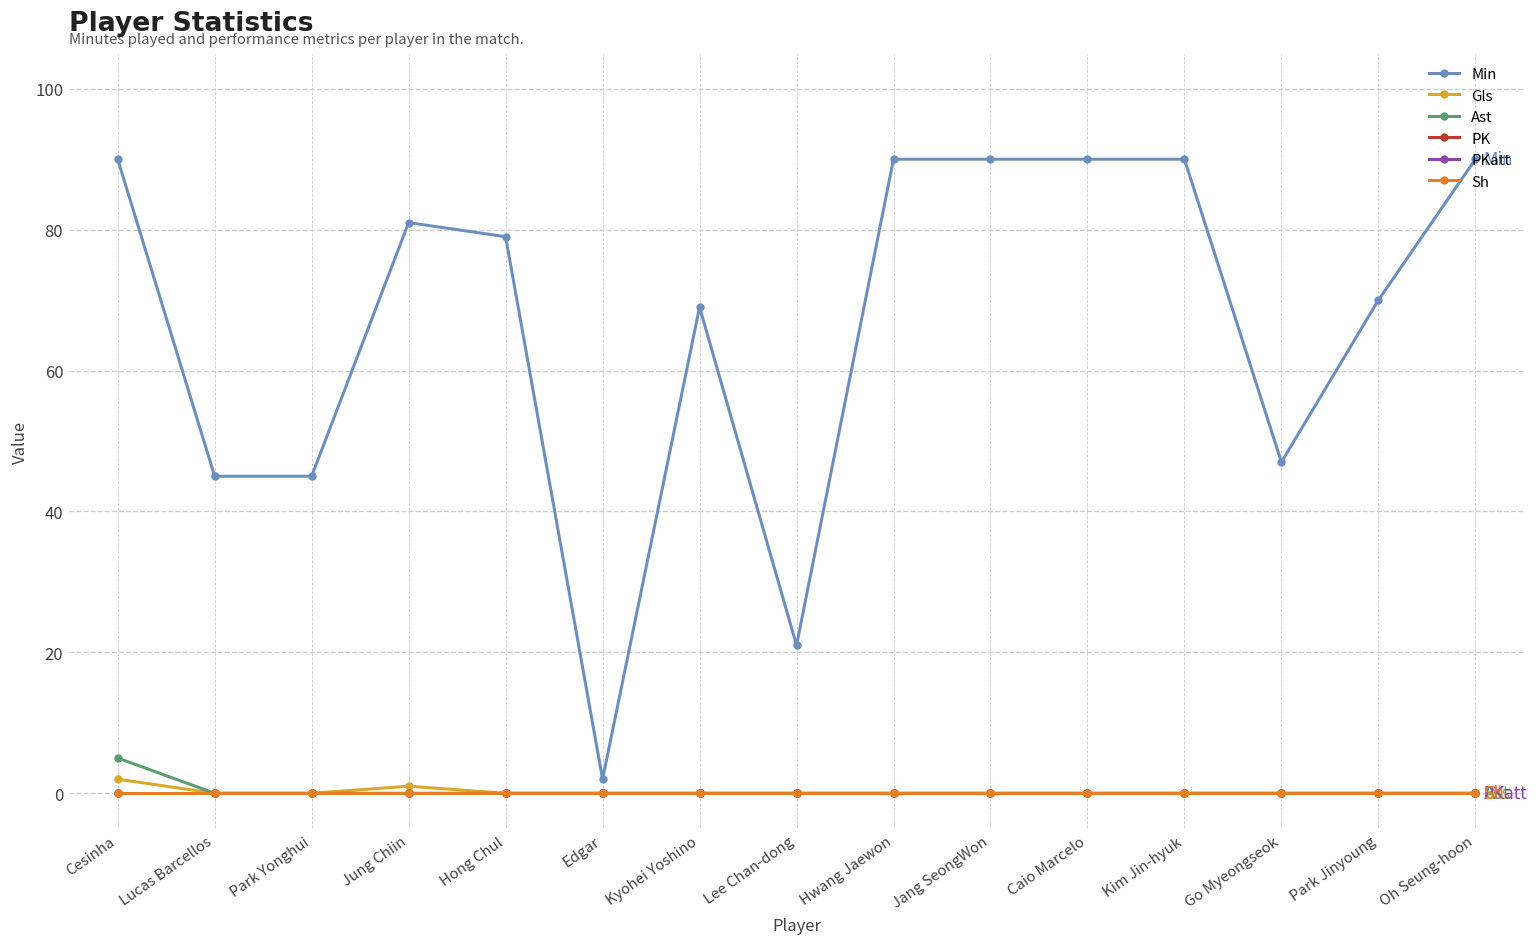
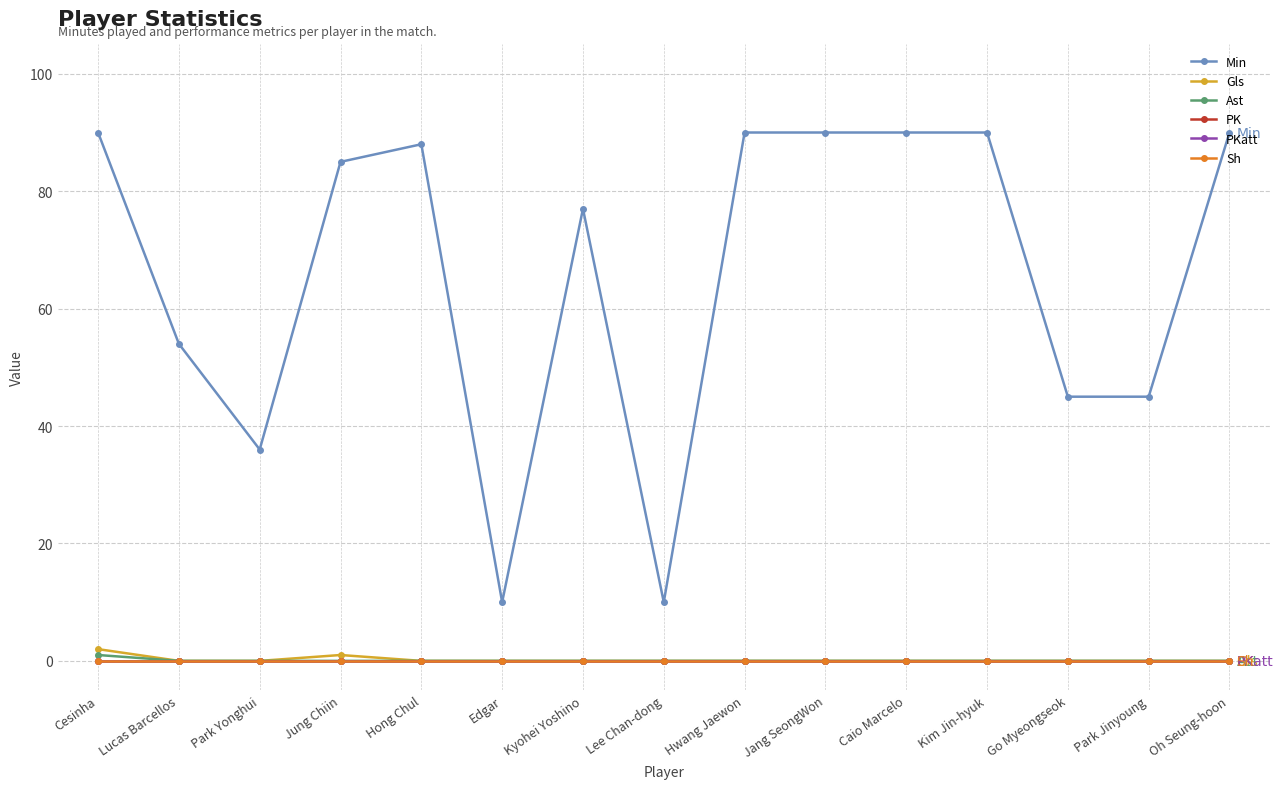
Ast, Cesinha: 5 -> 1
Min, Lucas Barcellos: 45 -> 54
Min, Park Yonghui: 45 -> 36
Min, Jung Chiin: 81 -> 85
Min, Hong Chul: 79 -> 88
Min, Edgar: 2 -> 10
Min, Kyohei Yoshino: 69 -> 77
Min, Lee Chan-dong: 21 -> 10
Min, Go Myeongseok: 47 -> 45
Min, Park Jinyoung: 70 -> 45
